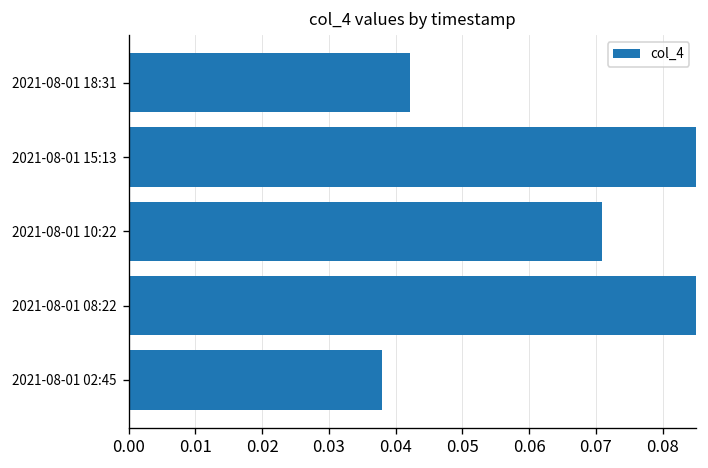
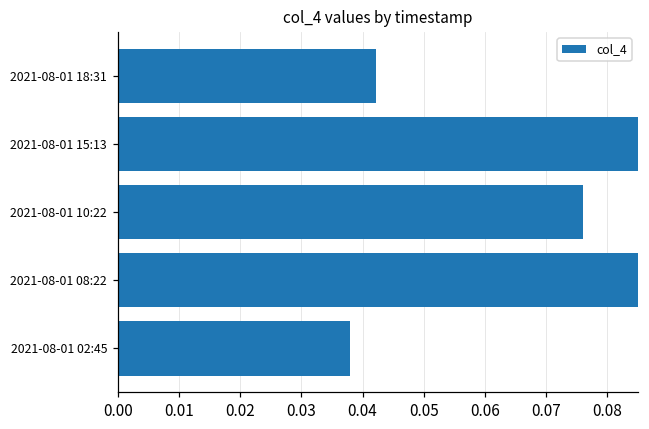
2021-08-01 10:22: 0.071 -> 0.076
